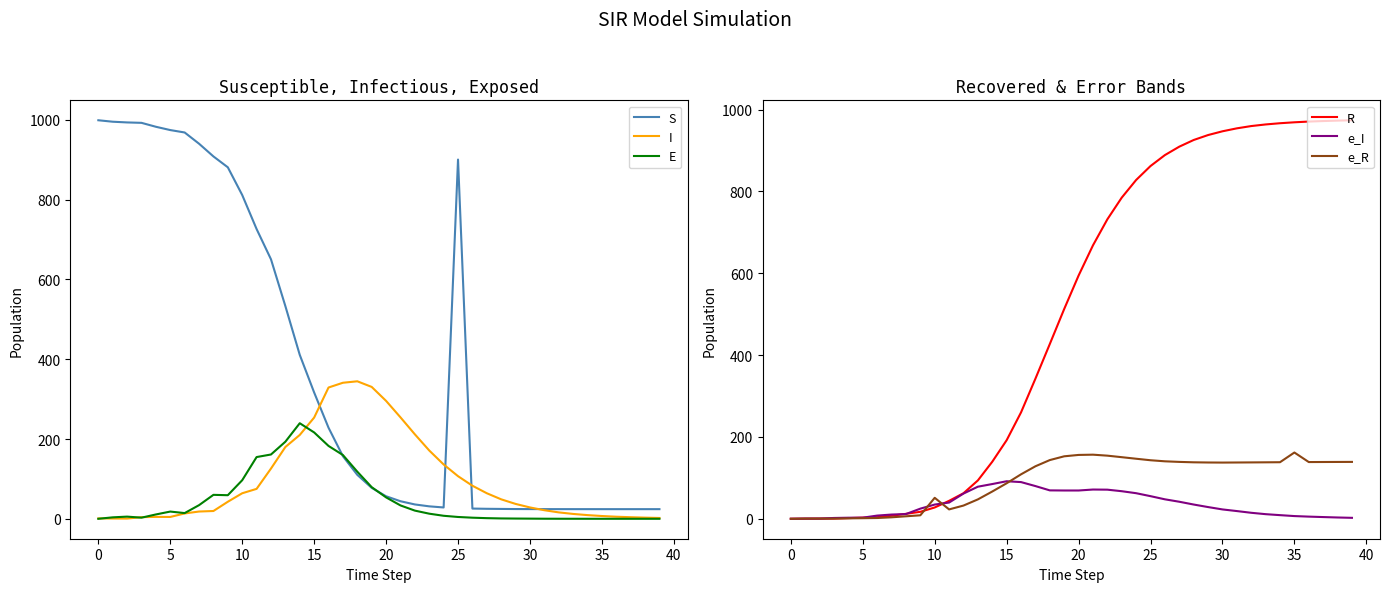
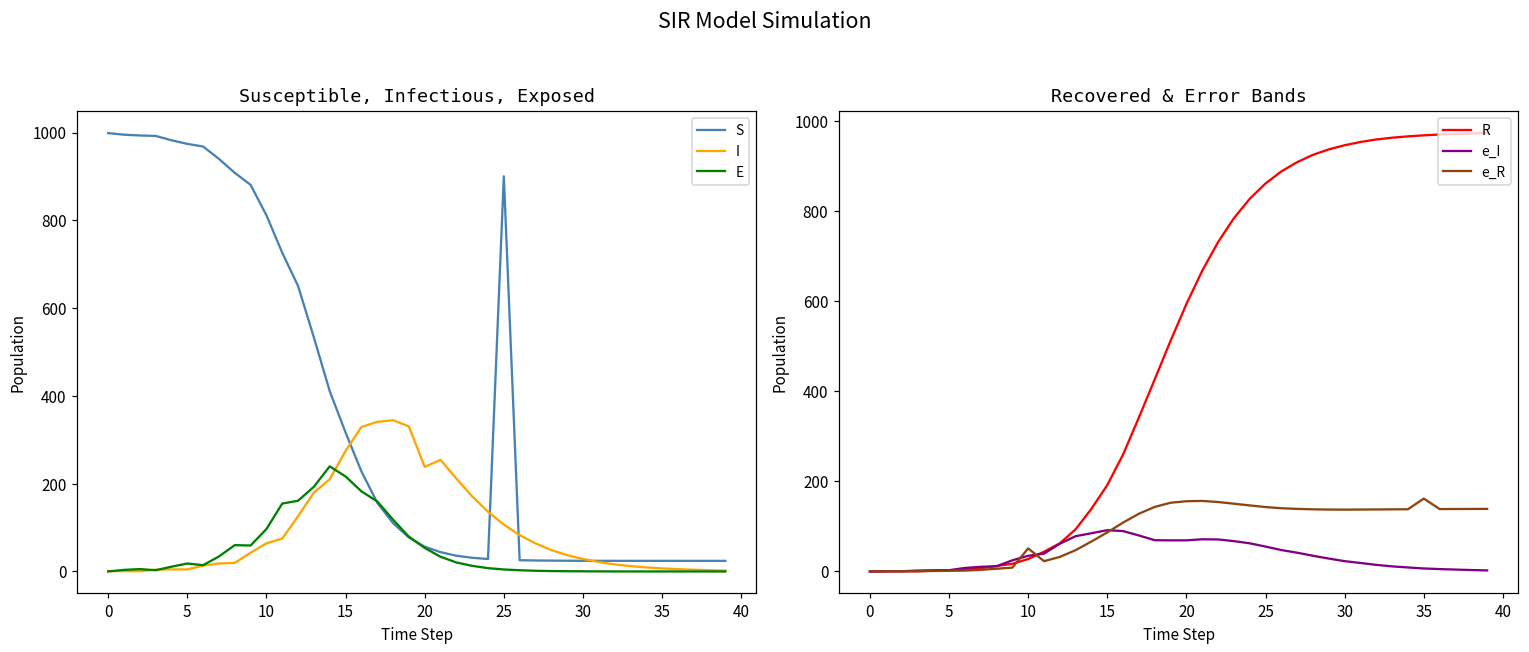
Susceptible, Infectious, Exposed, I, 15: 250 -> 270
Susceptible, Infectious, Exposed, I, 20: 300 -> 240
